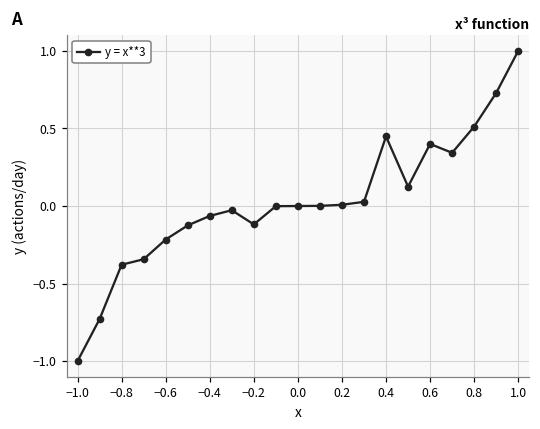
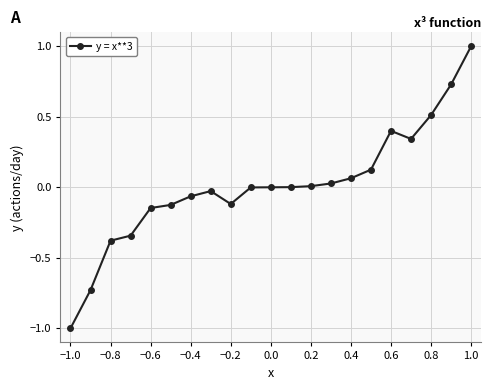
−0.6: -0.22 -> -0.15
0.4: 0.45 -> 0.06
